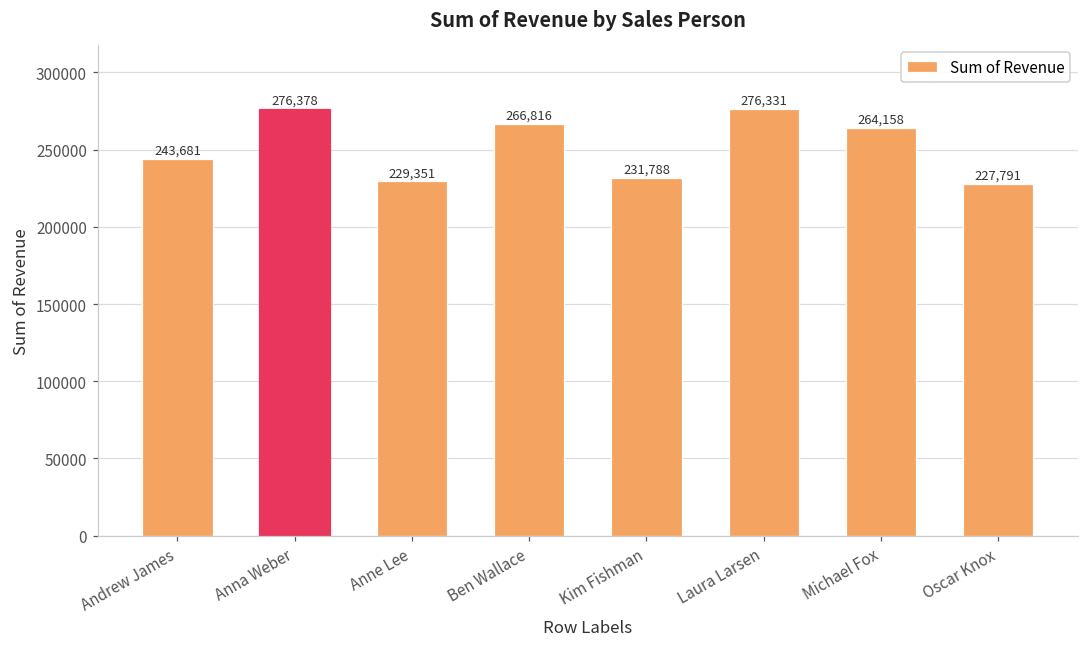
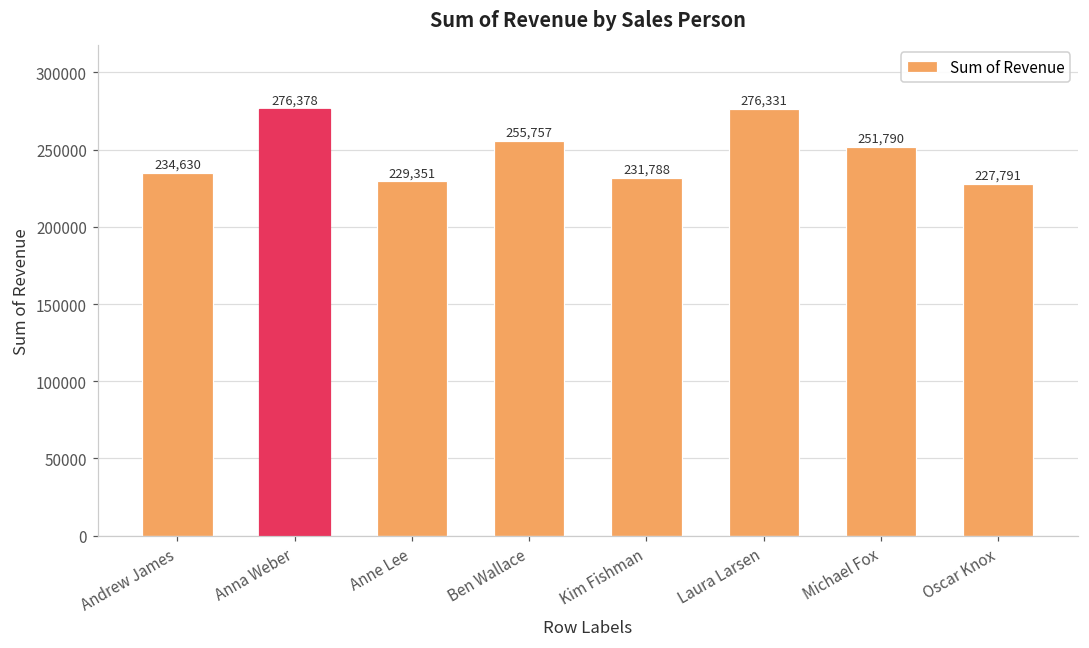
Andrew James: 243,681 -> 234,630
Ben Wallace: 266,816 -> 255,757
Michael Fox: 264,158 -> 251,790
